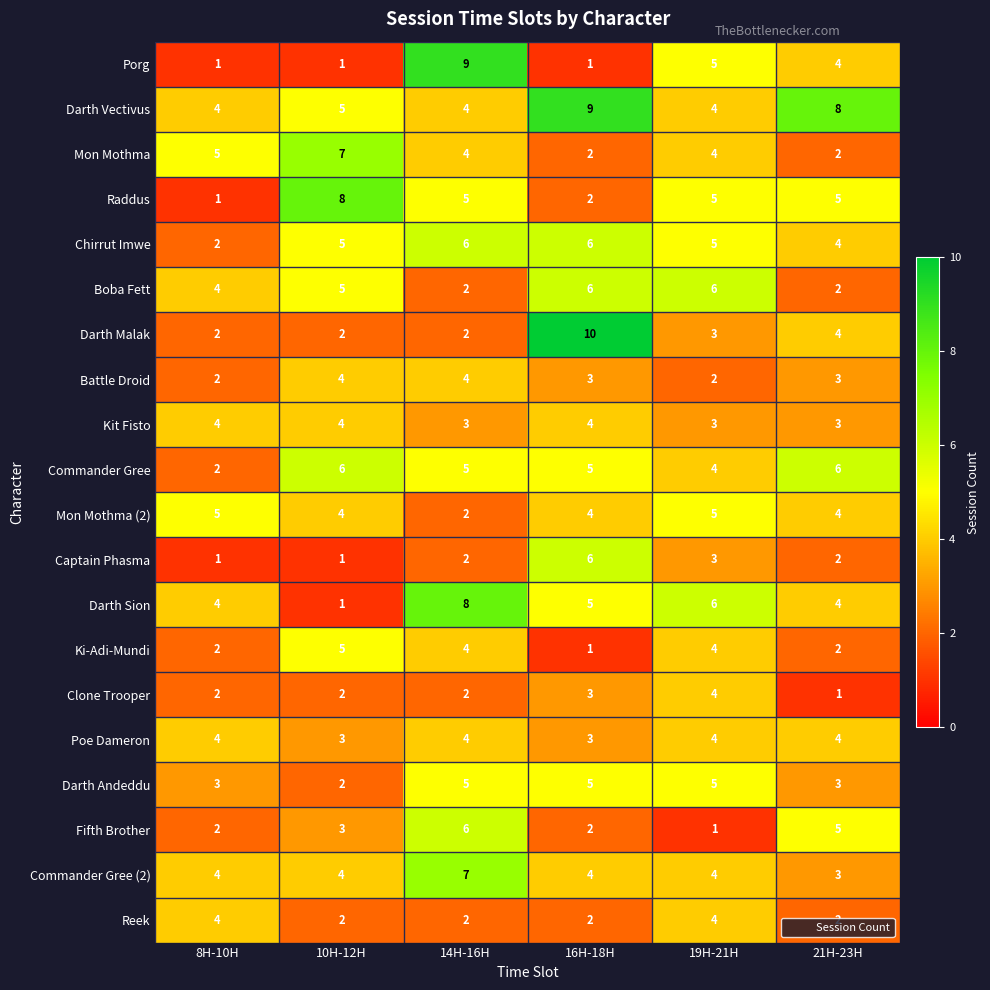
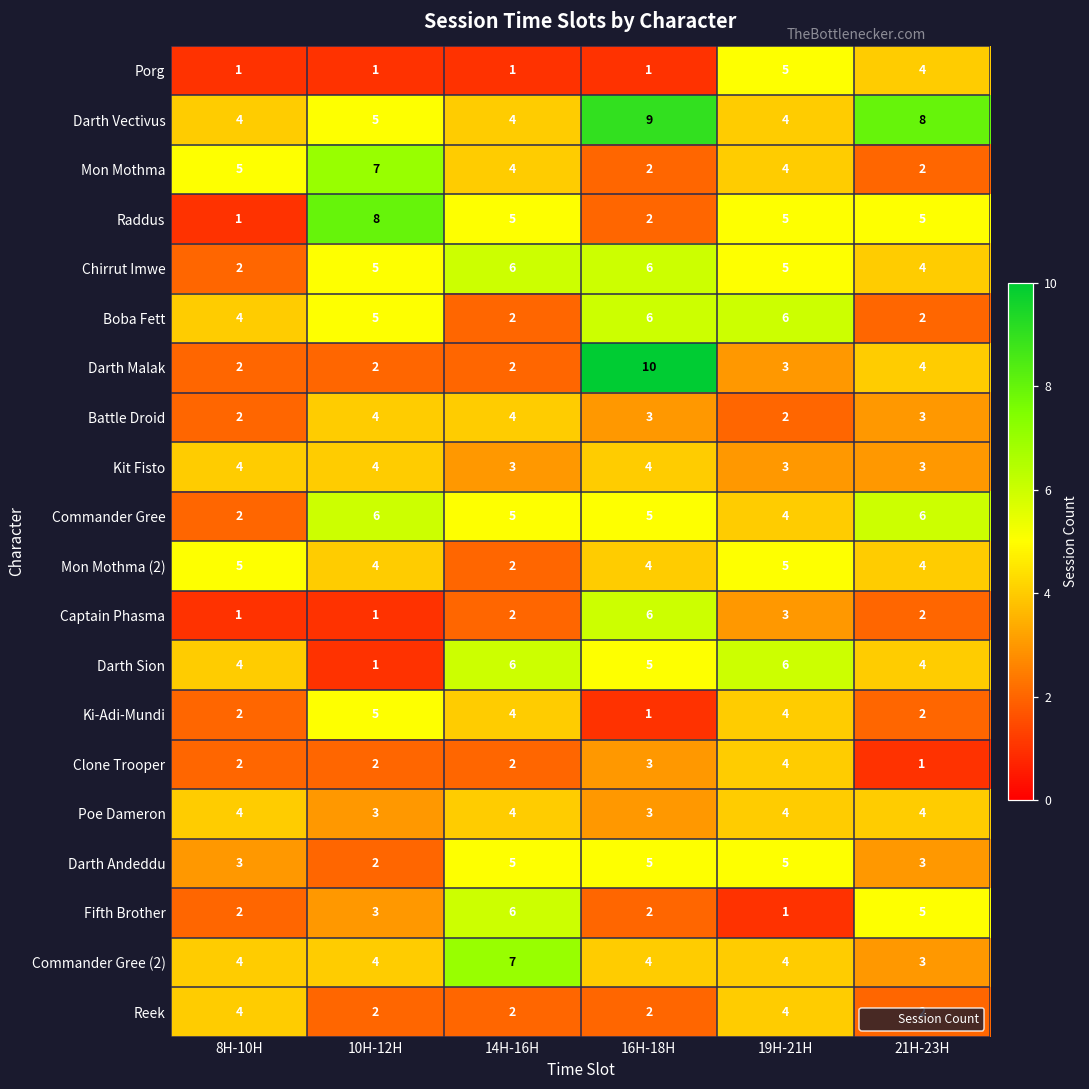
Porg, 14H-16H: 9 -> 1
Darth Sion, 14H-16H: 8 -> 6
